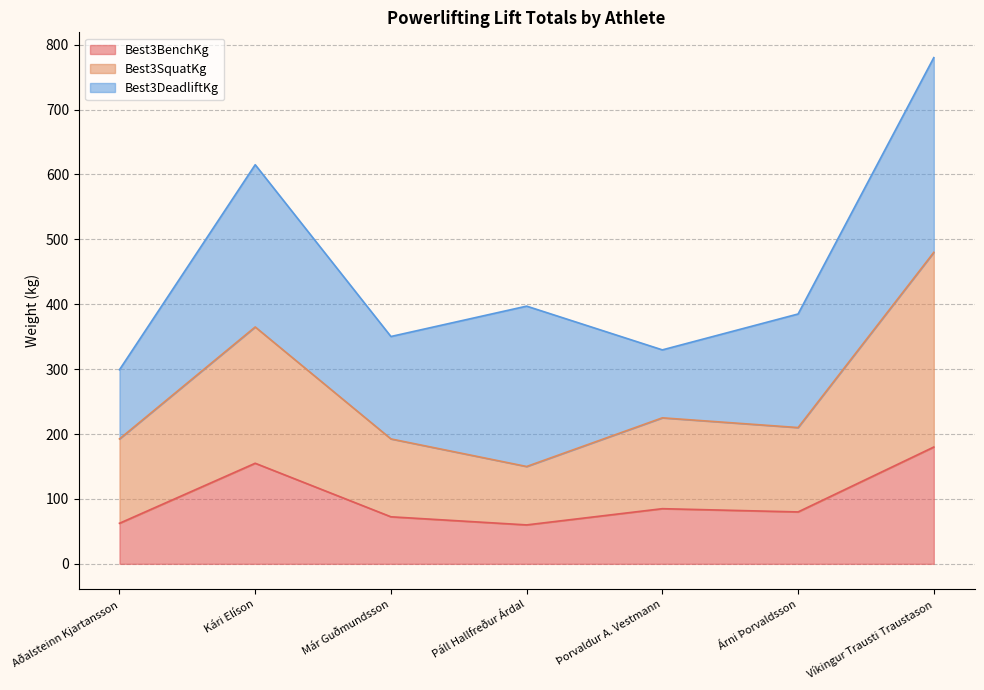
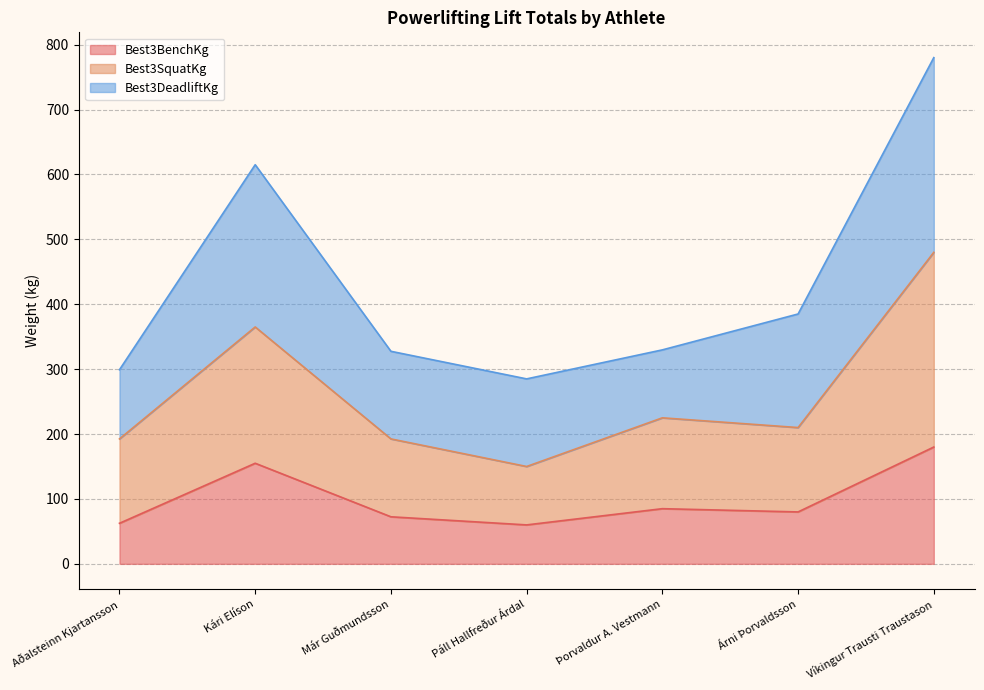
Best3DeadliftKg, Már Guðmundsson: 160 -> 140
Best3DeadliftKg, Páll Hallfreður Árdal: 250 -> 140
